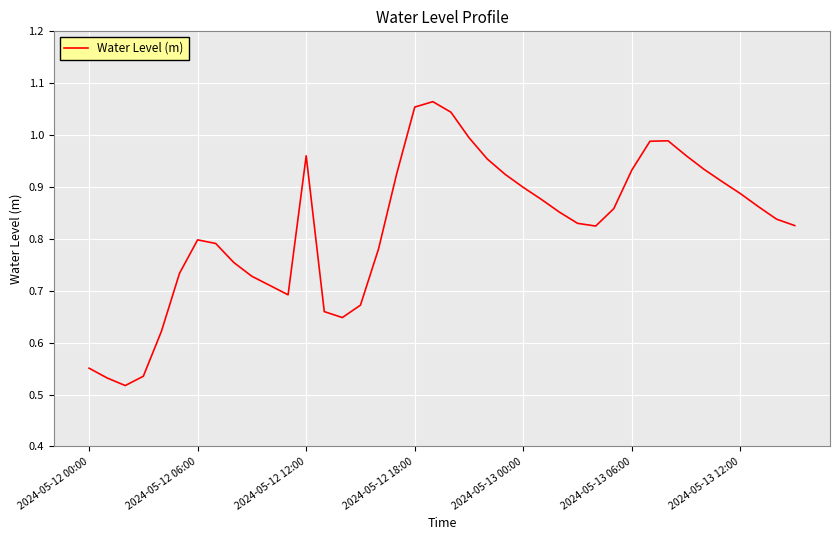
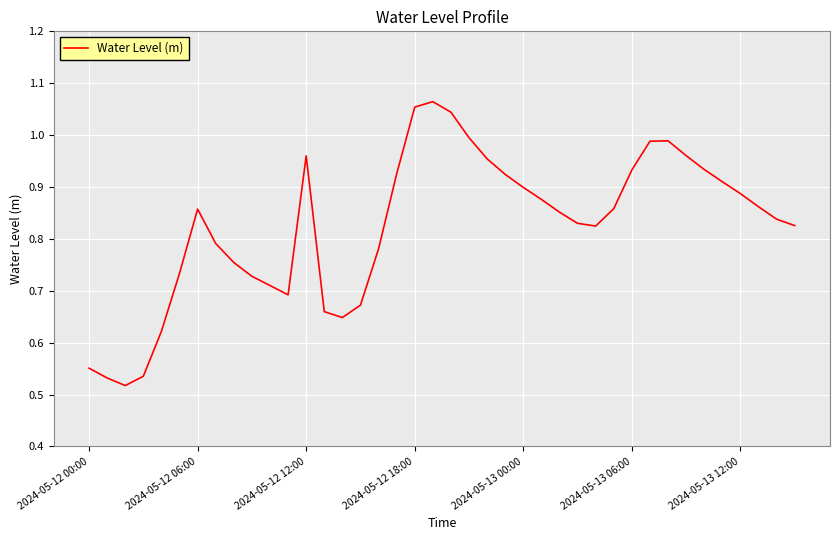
2024-05-12 06:00: 0.80 -> 0.86
